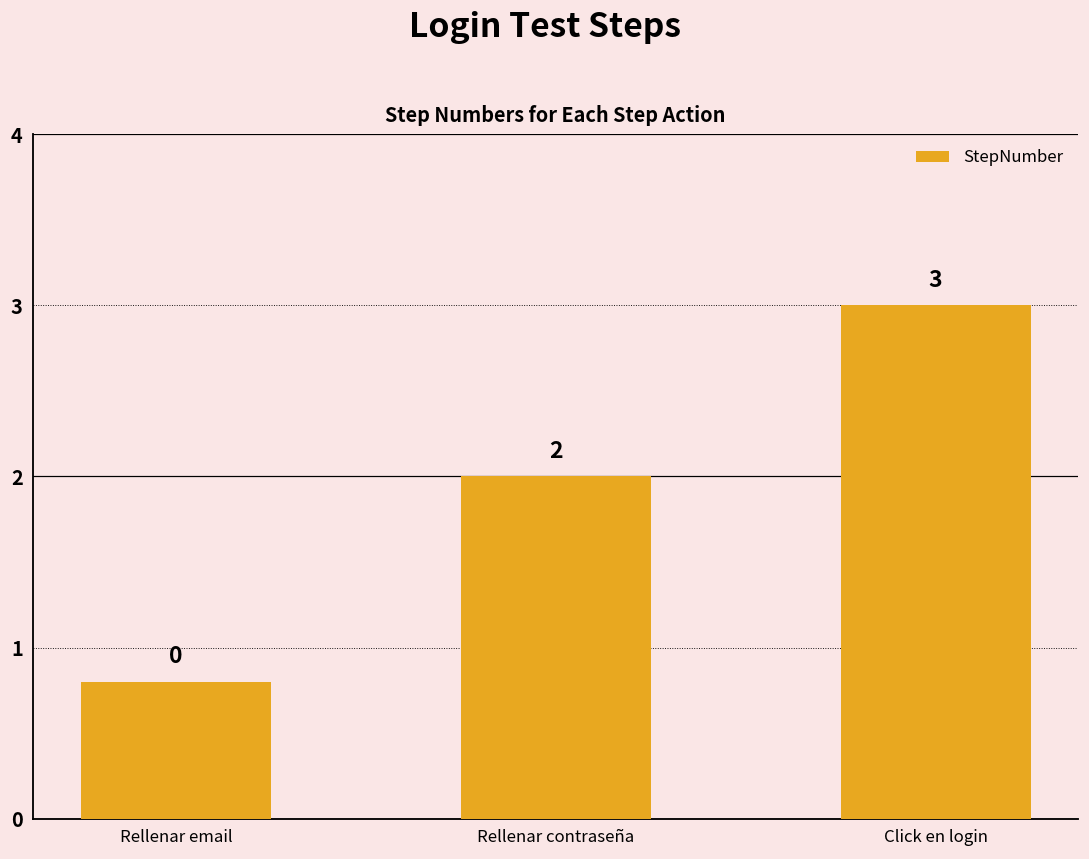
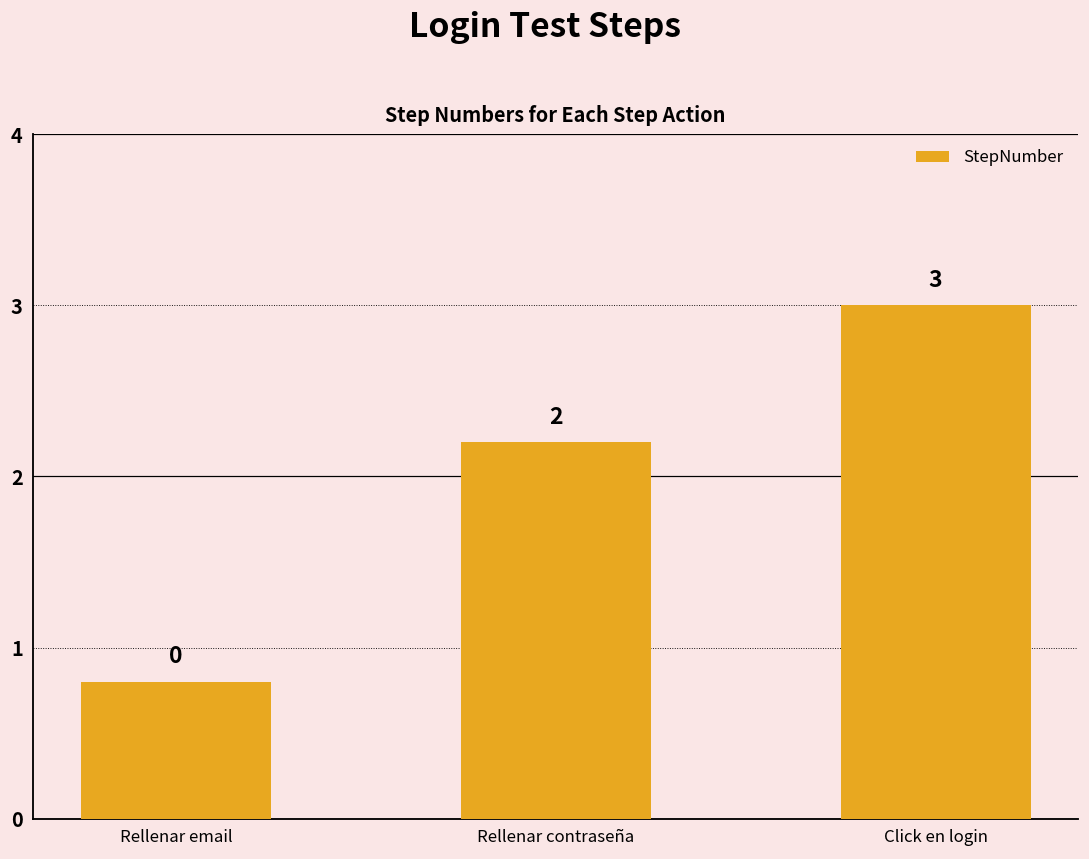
Rellenar contraseña: 2.0 -> 2.2
